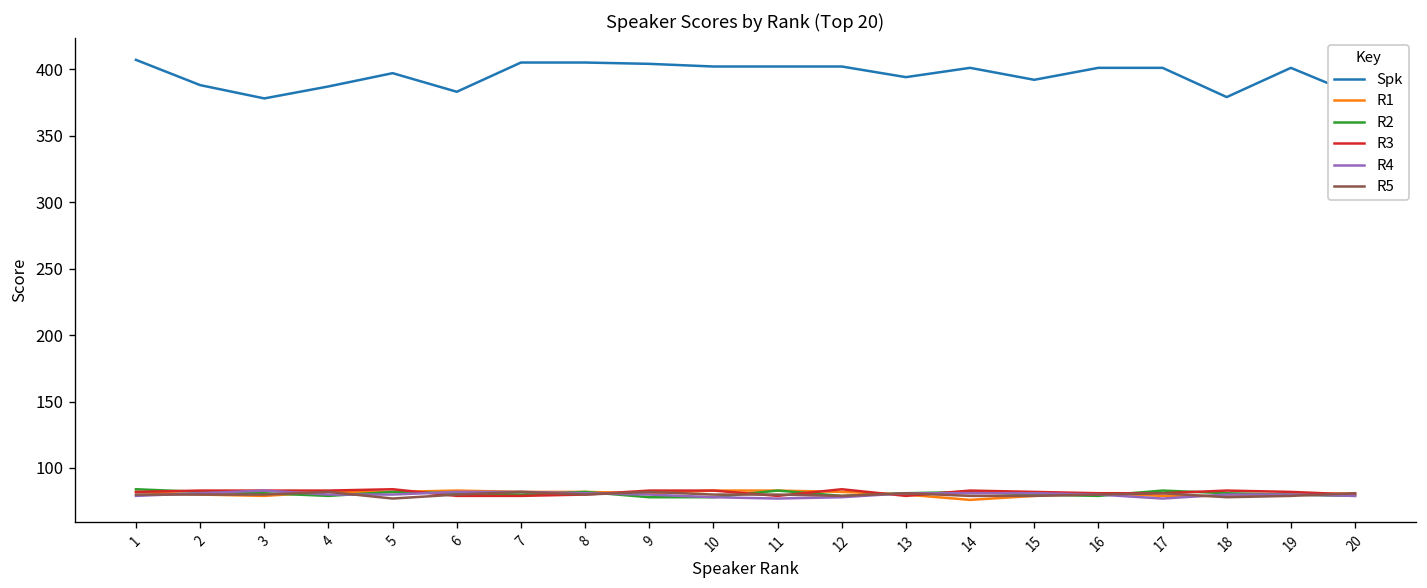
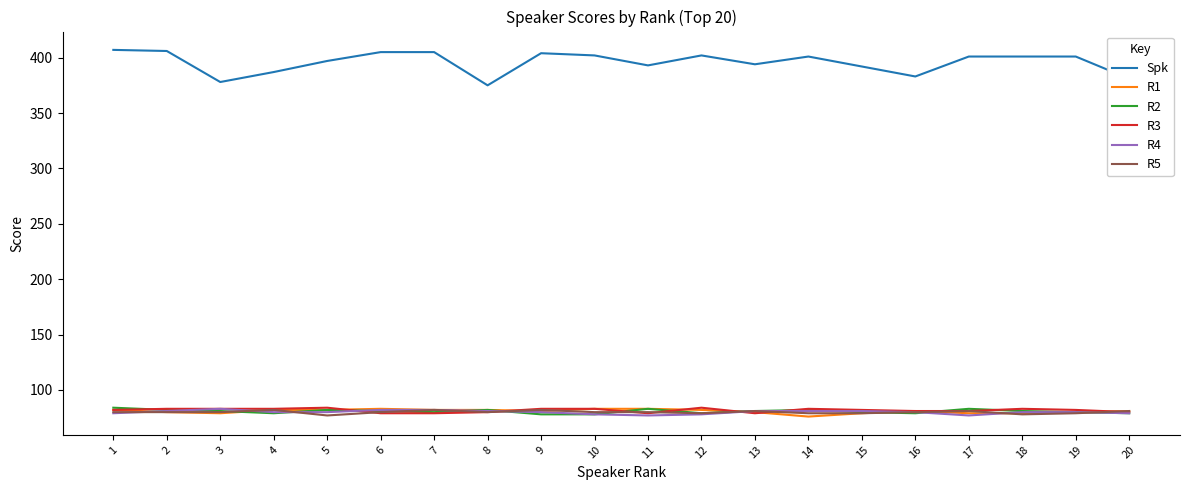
Spk, 2: 388 -> 406
Spk, 6: 383 -> 405
Spk, 8: 405 -> 375
Spk, 11: 402 -> 393
Spk, 16: 401 -> 383
Spk, 18: 379 -> 401
